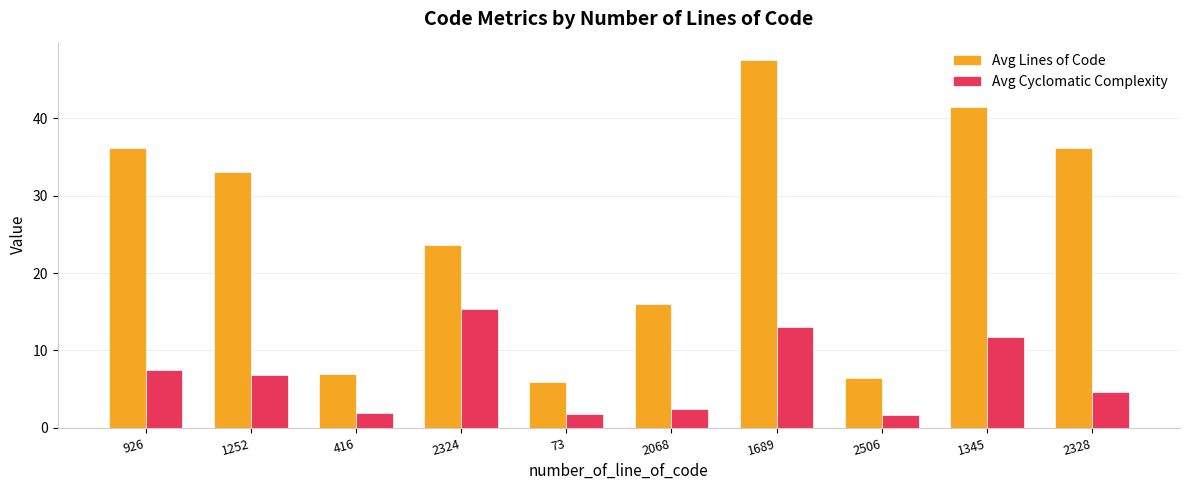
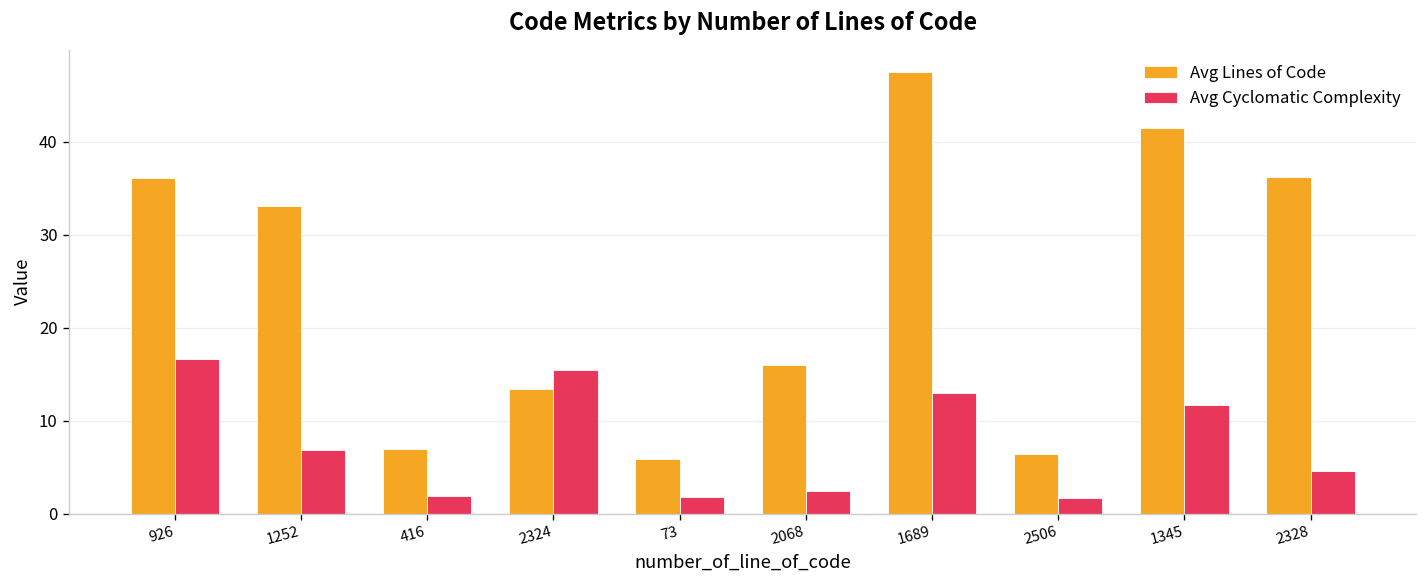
Avg Cyclomatic Complexity, 926: 8 -> 17
Avg Lines of Code, 2324: 24 -> 13
